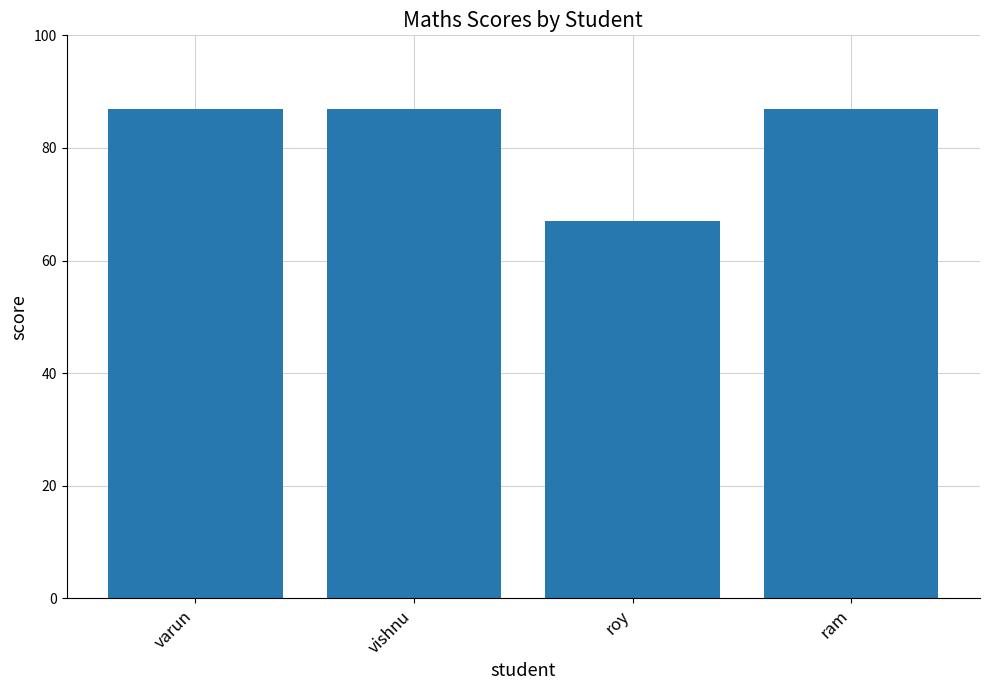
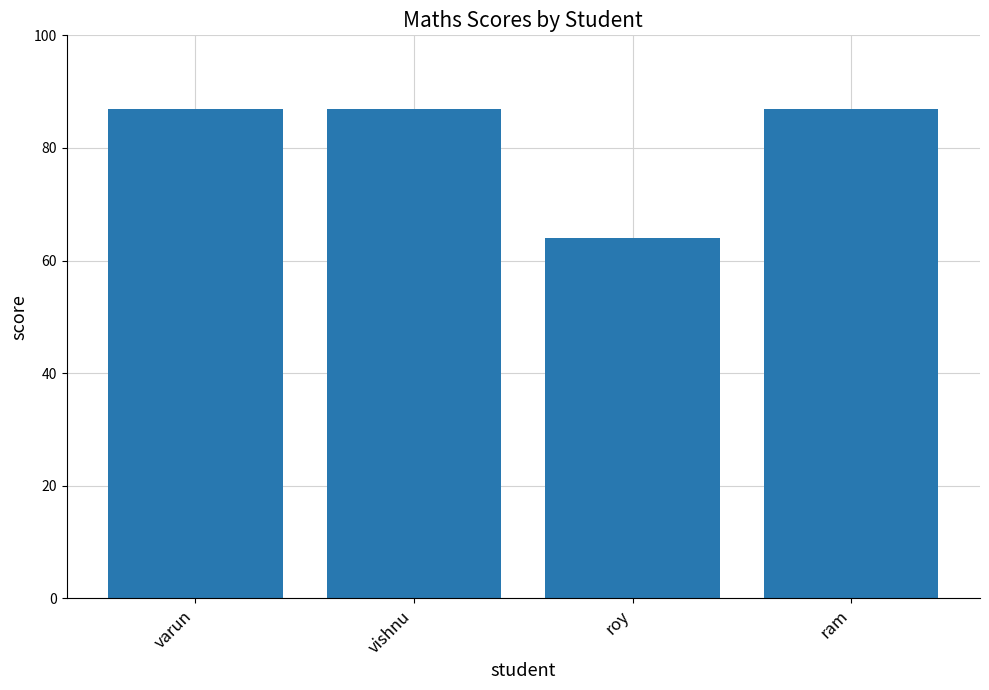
roy: 67 -> 64
